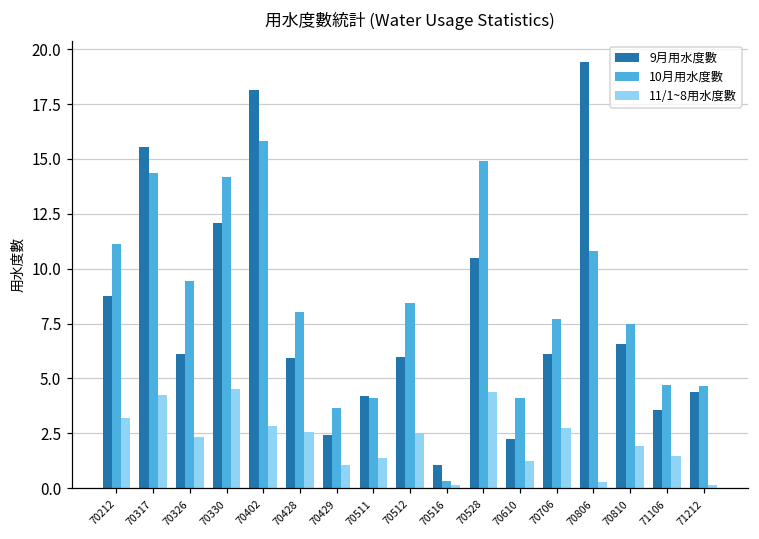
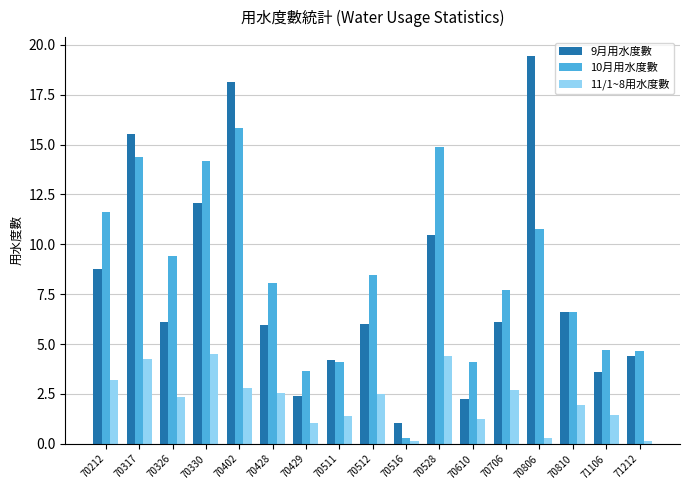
10月用水度數, 70212: 11.1 -> 11.6
10月用水度數, 70810: 7.5 -> 6.6
